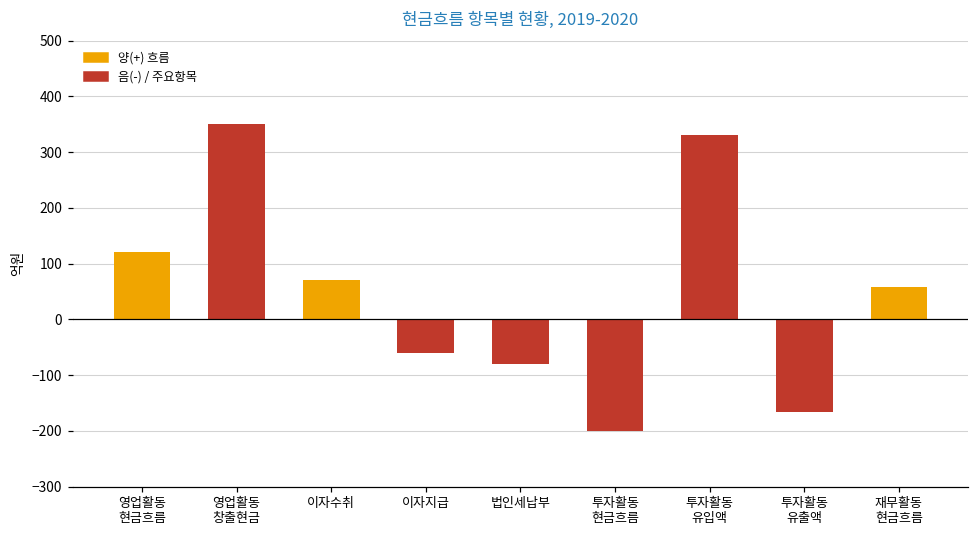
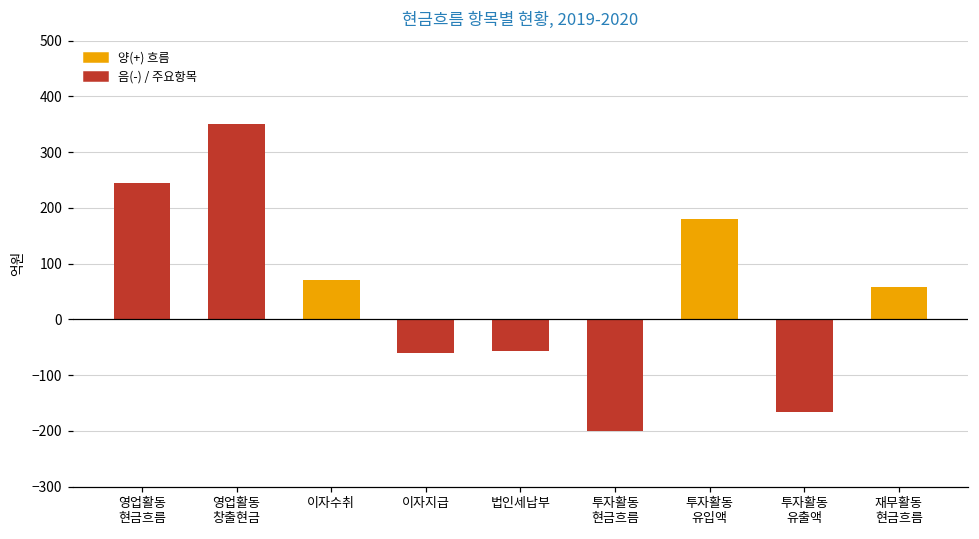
영업활동 현금흐름: 120 -> 240
법인세납부: -80 -> -60
투자활동 유입액: 330 -> 180
